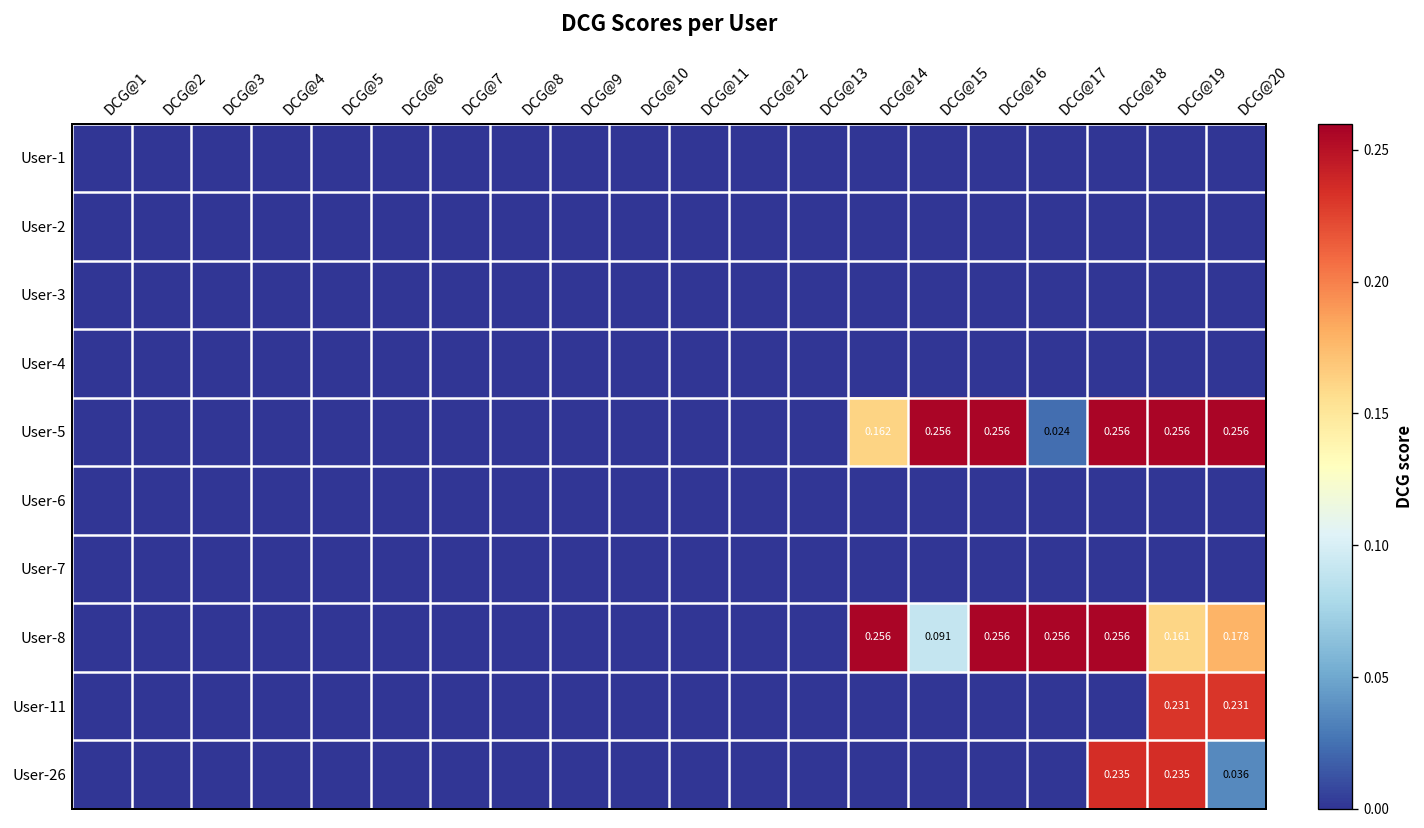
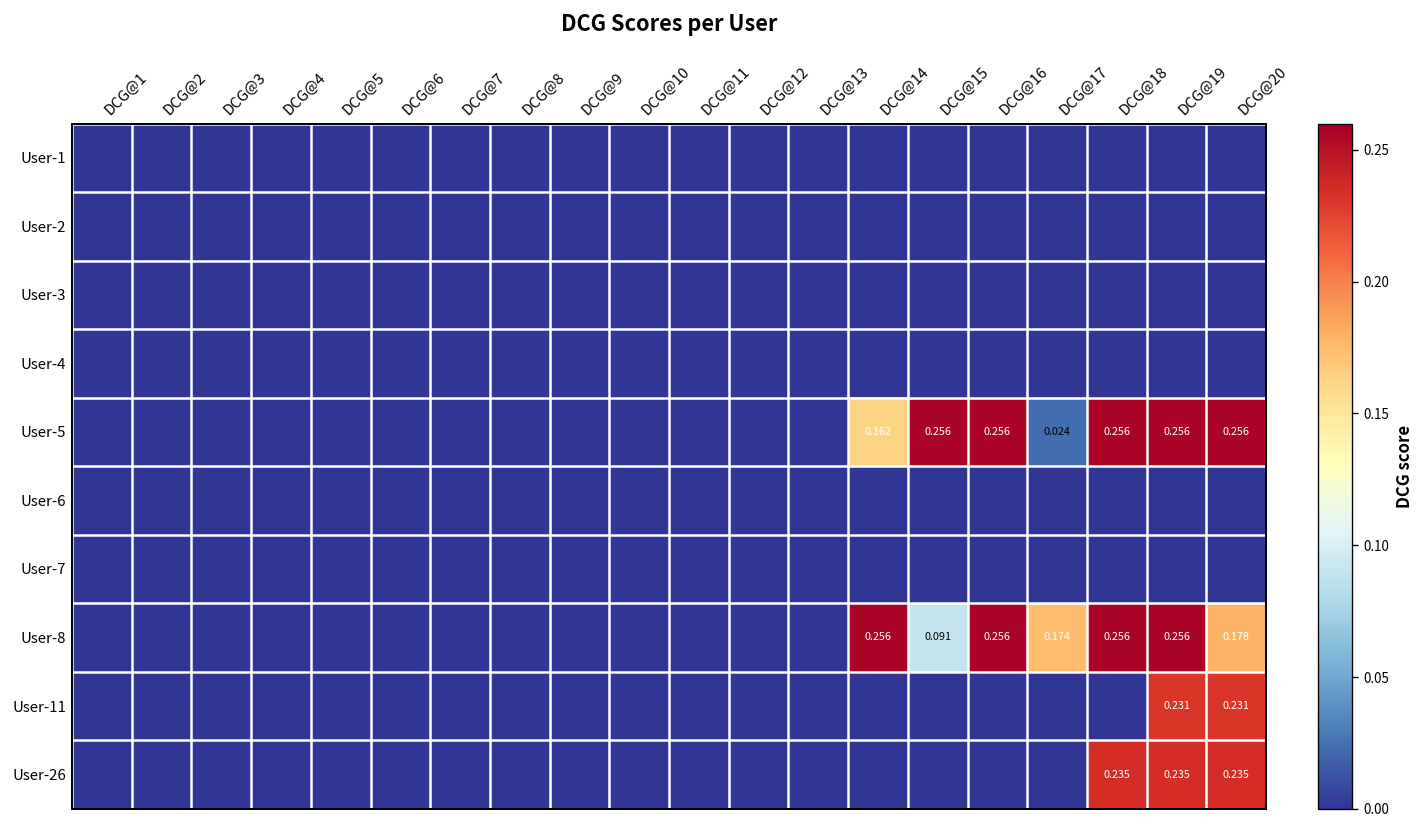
User-8, DCG@17: 0.256 -> 0.174
User-8, DCG@19: 0.161 -> 0.256
User-26, DCG@20: 0.036 -> 0.235
